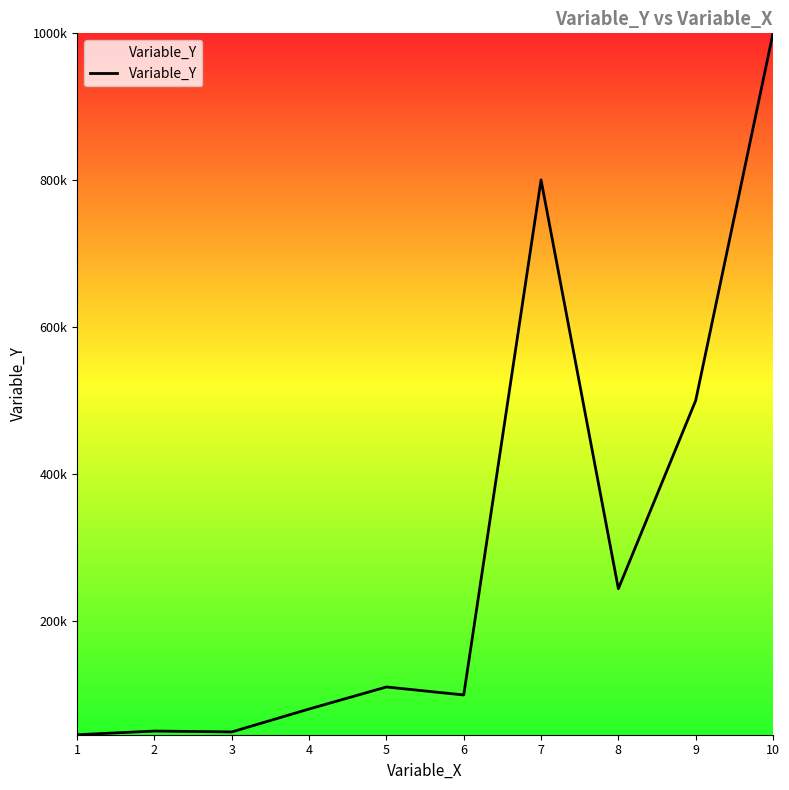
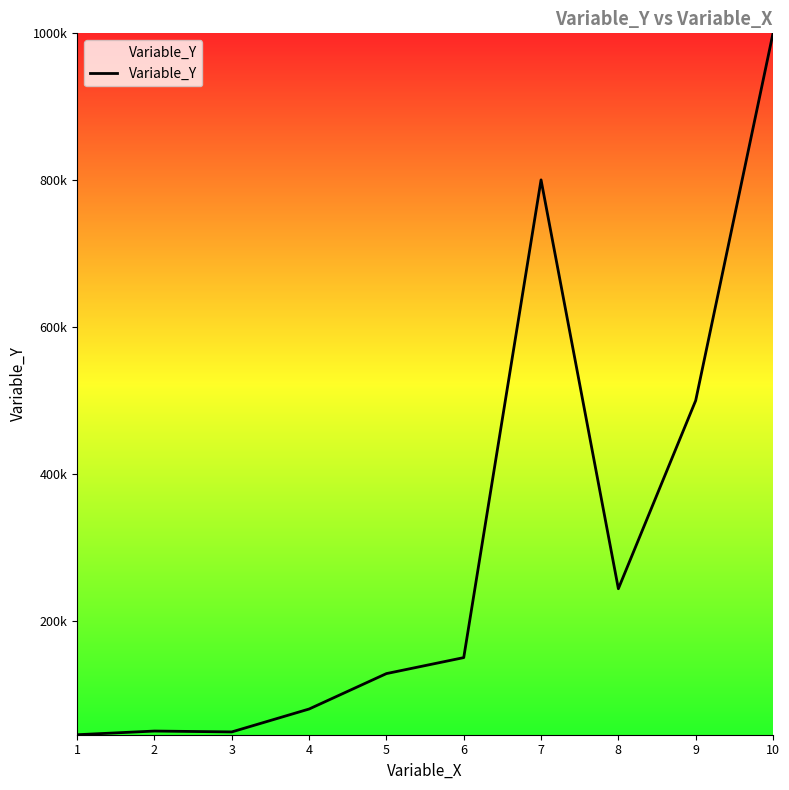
5: 110000 -> 130000
6: 100000 -> 150000
